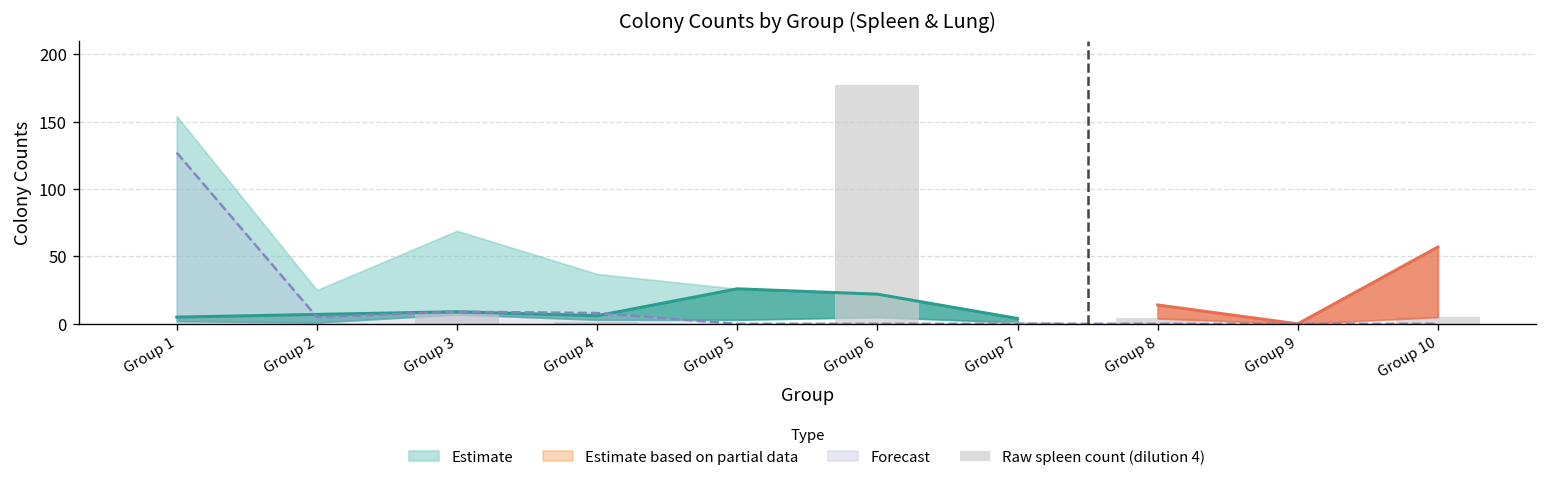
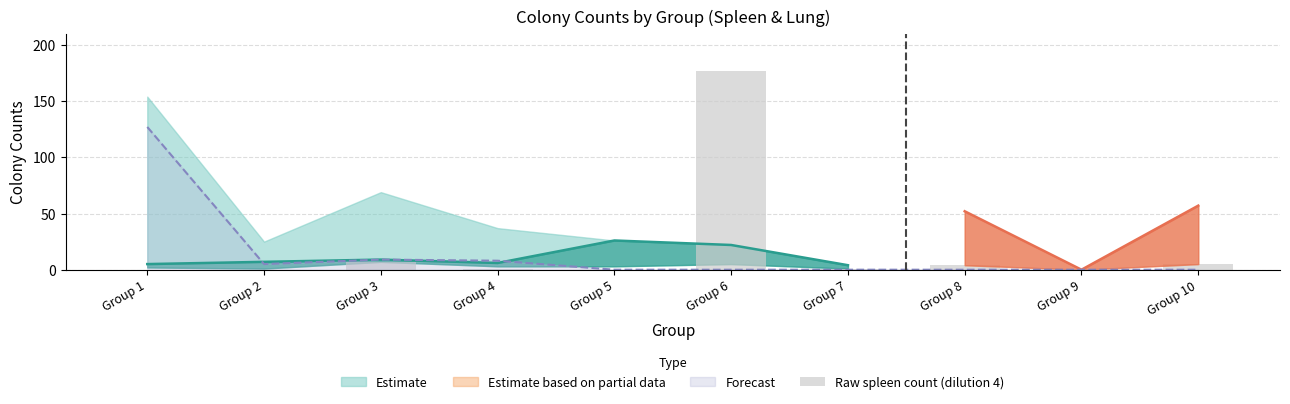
Estimate based on partial data, Group 8: 14 -> 52
